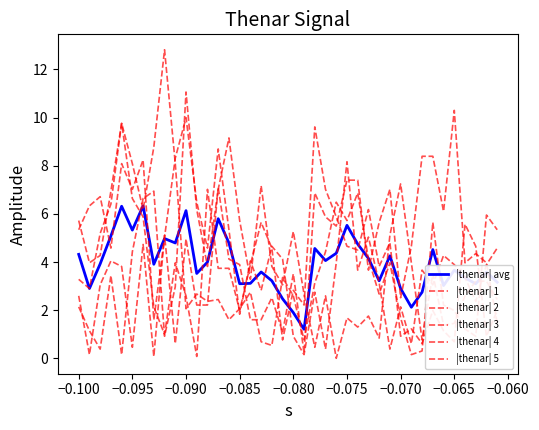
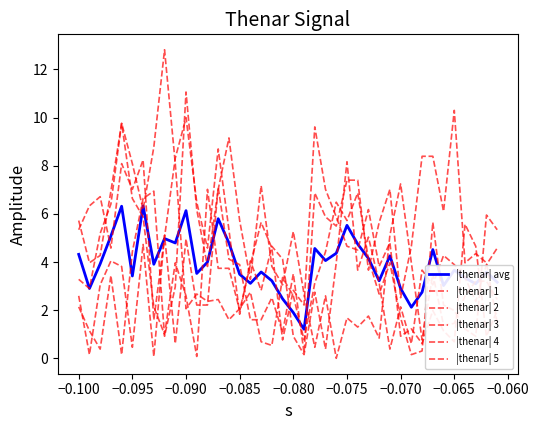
|thenar| avg, −0.095: 5.3 -> 3.4
|thenar| avg, −0.085: 3.1 -> 3.5
